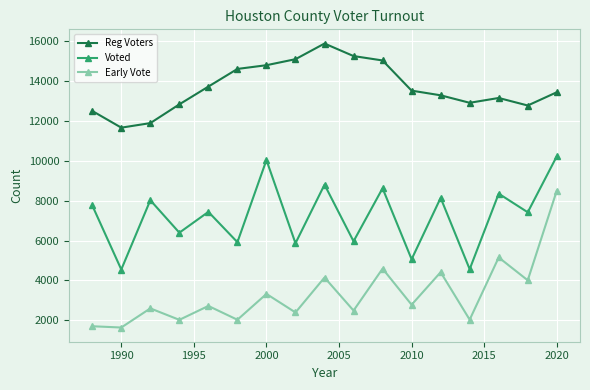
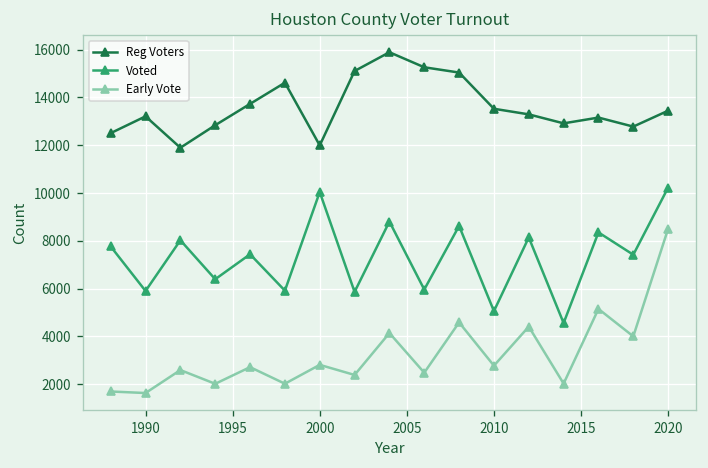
Reg Voters, 1990: 11700 -> 13200
Voted, 1990: 4500 -> 5900
Reg Voters, 2000: 14800 -> 12000
Early Vote, 2000: 3300 -> 2800
